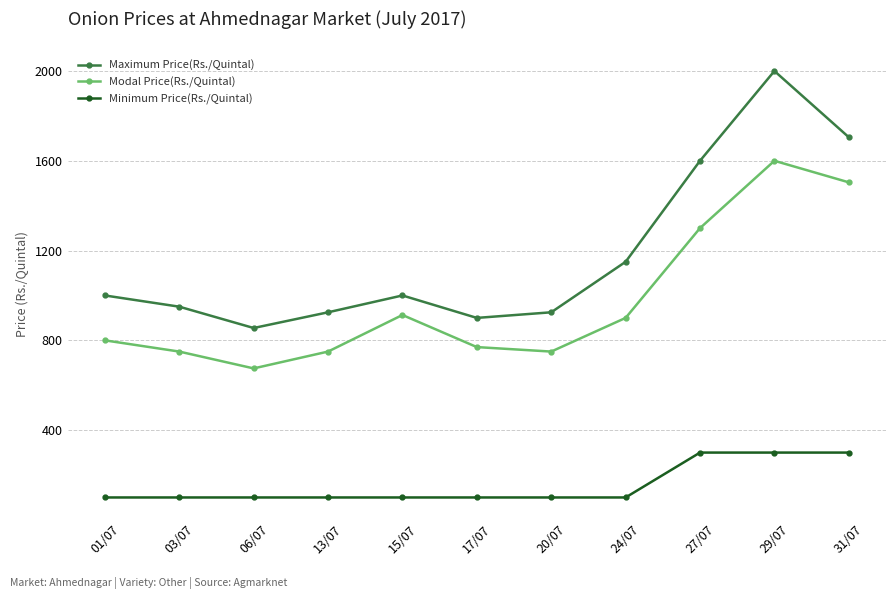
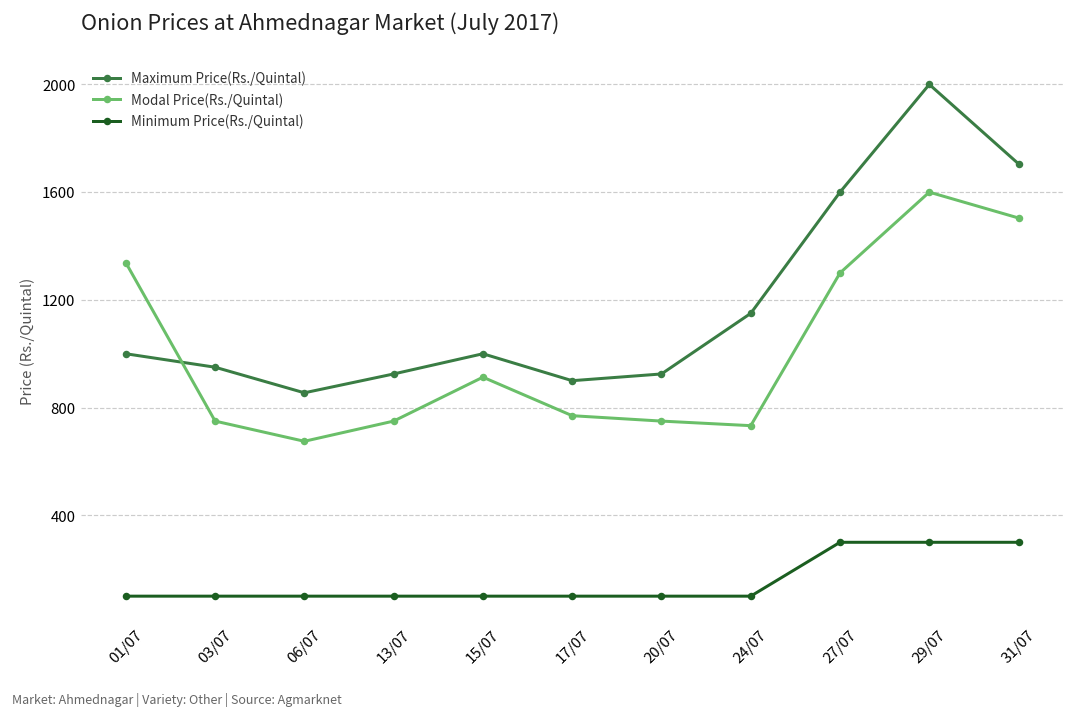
Modal Price(Rs./Quintal), 01/07: 800 -> 1340
Modal Price(Rs./Quintal), 24/07: 900 -> 730
